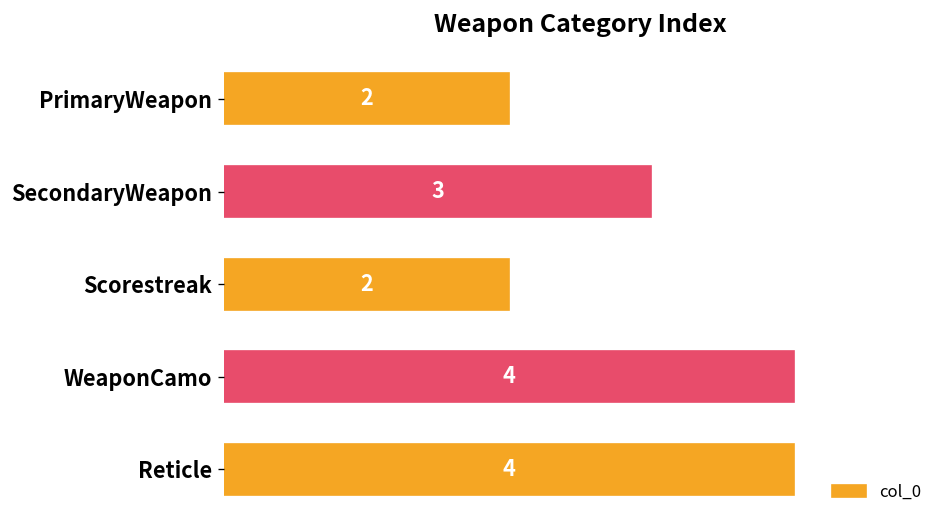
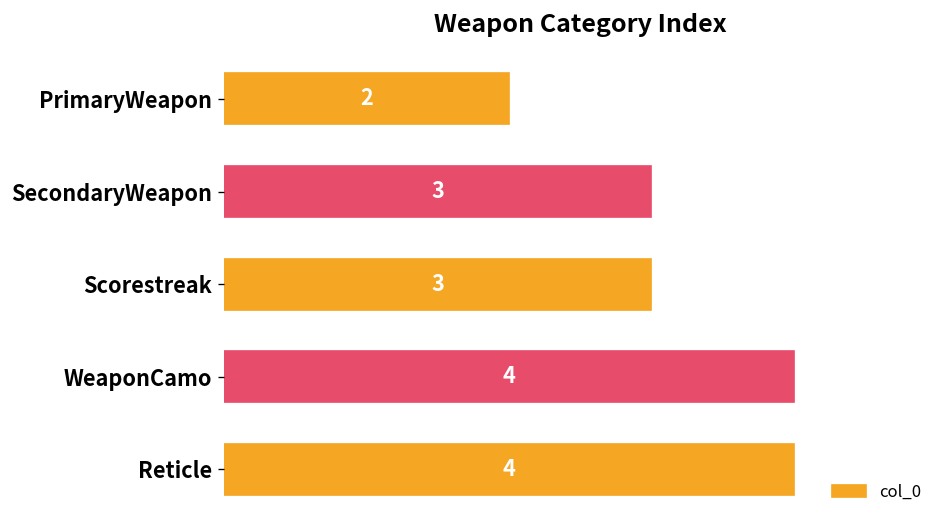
Scorestreak: 2 -> 3
